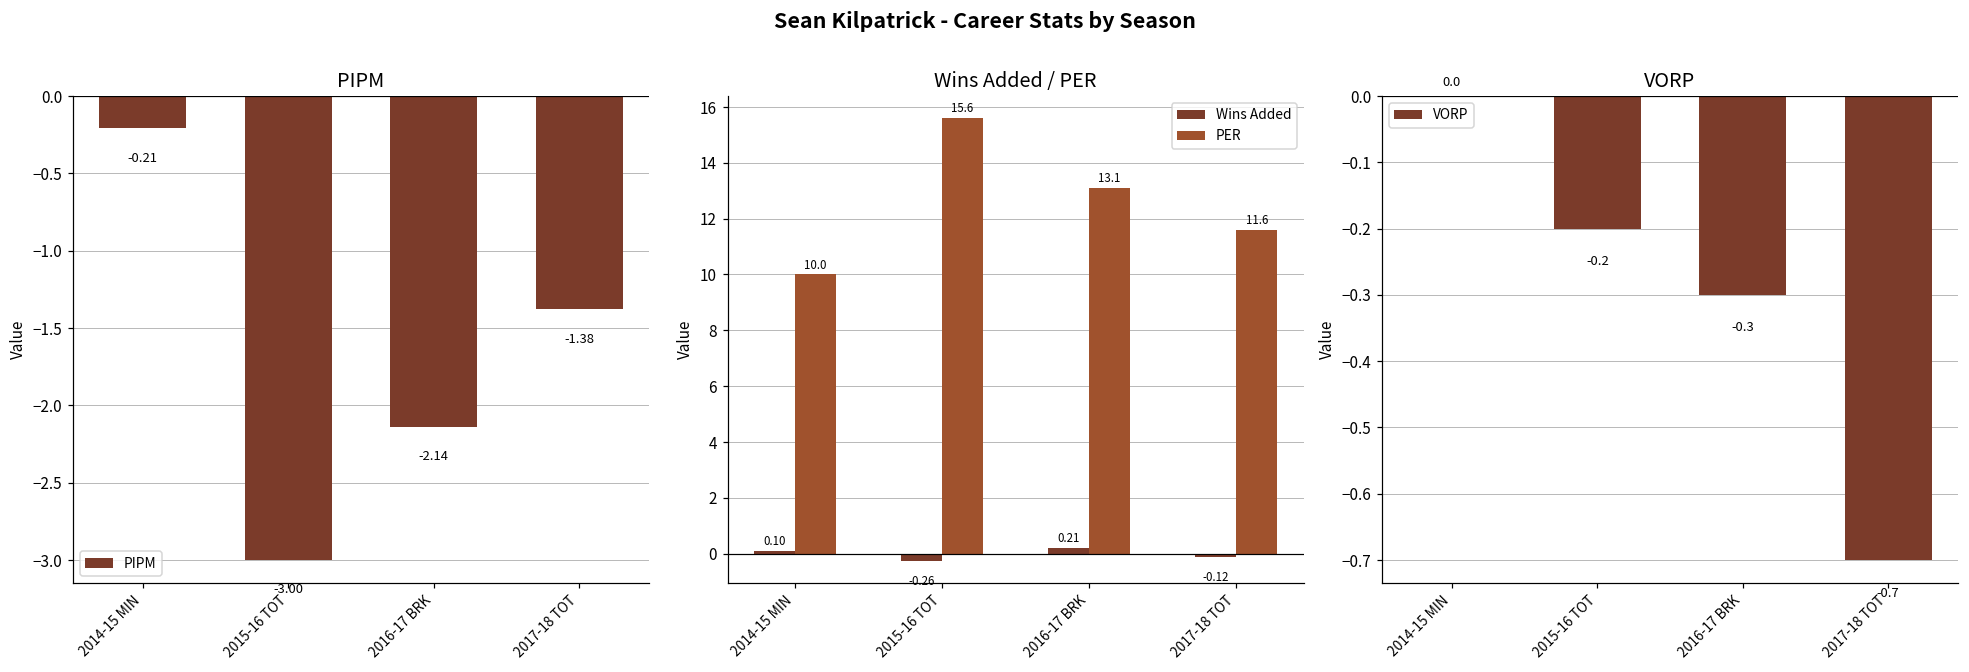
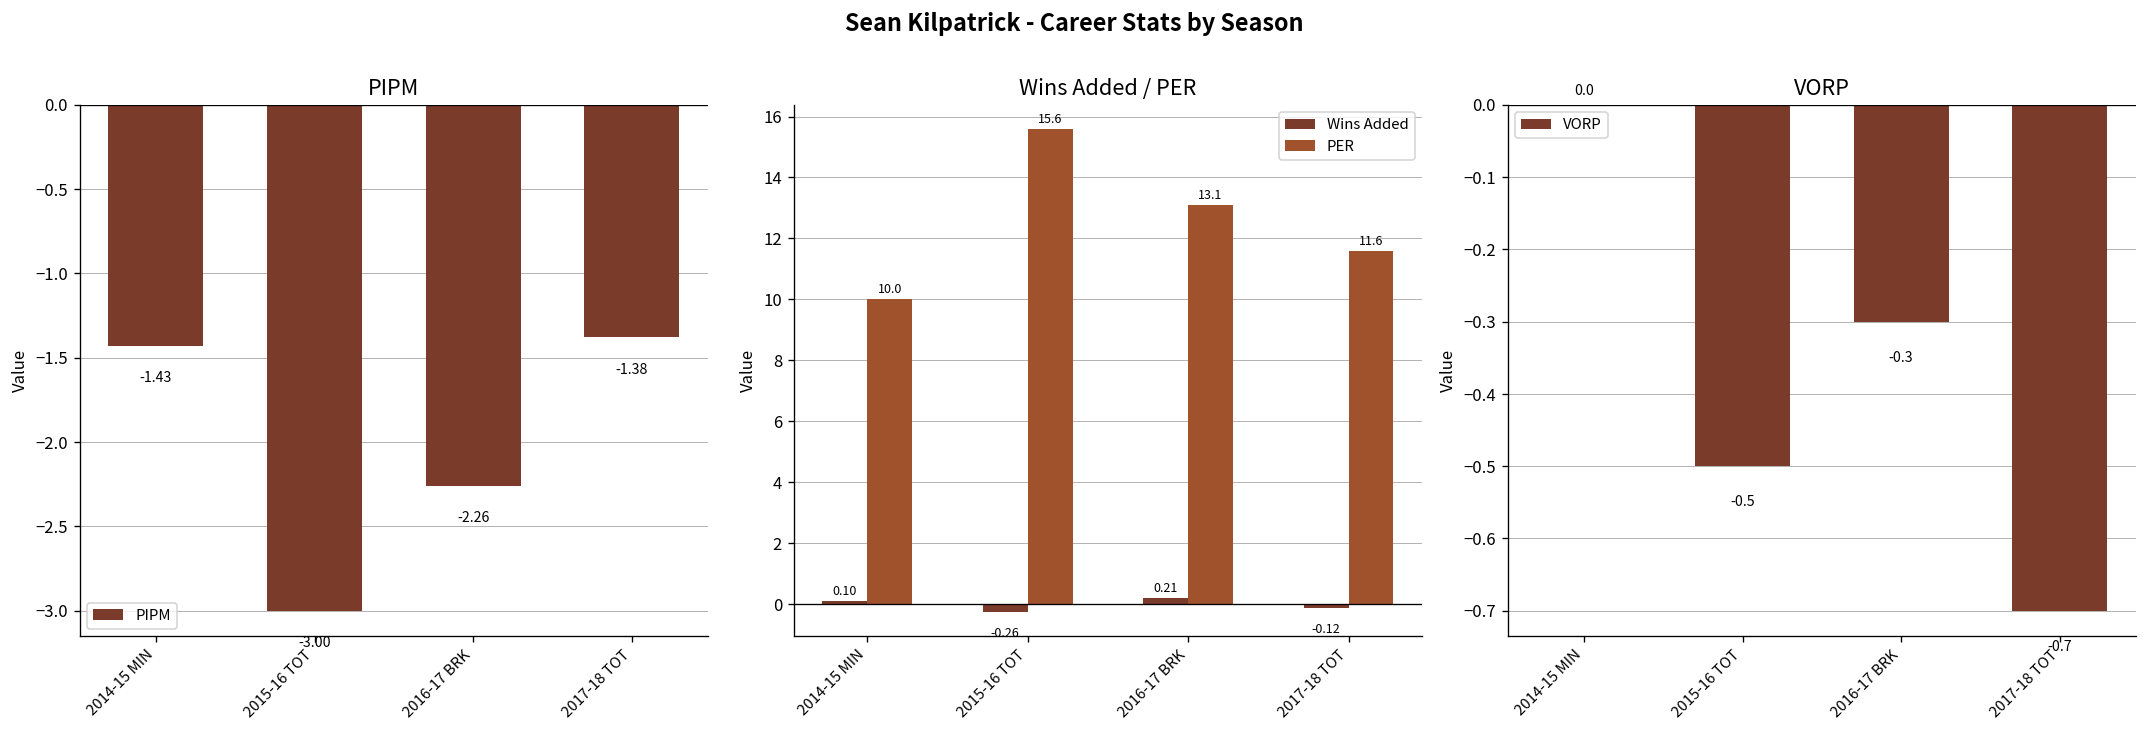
PIPM, 2014-15 MIN: -0.21 -> -1.43
PIPM, 2016-17 BRK: -2.14 -> -2.26
VORP, 2015-16 TOT: -0.2 -> -0.5
